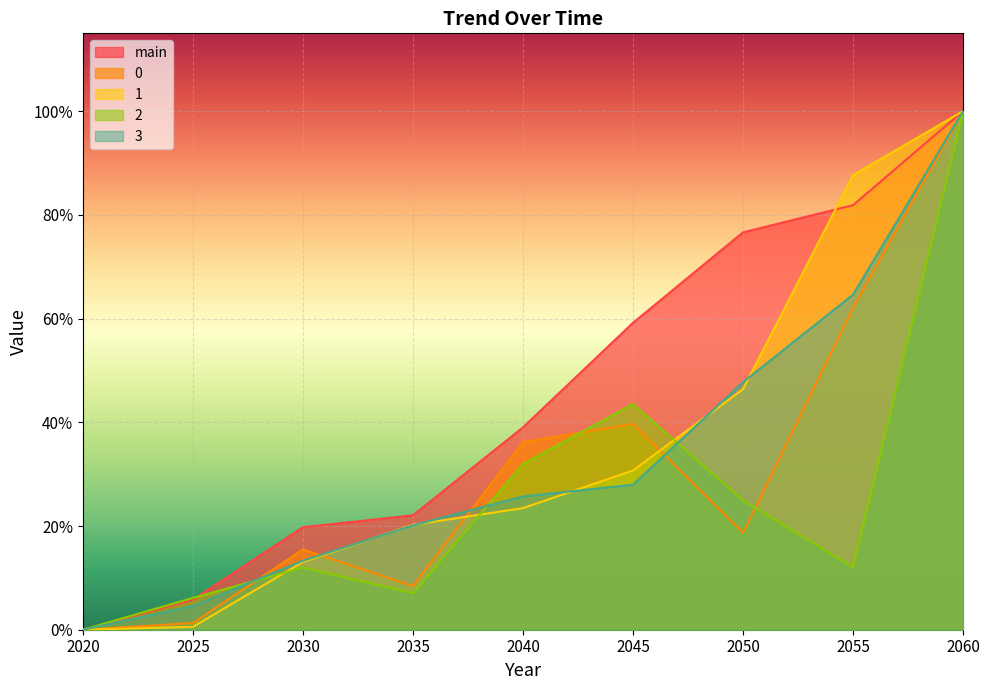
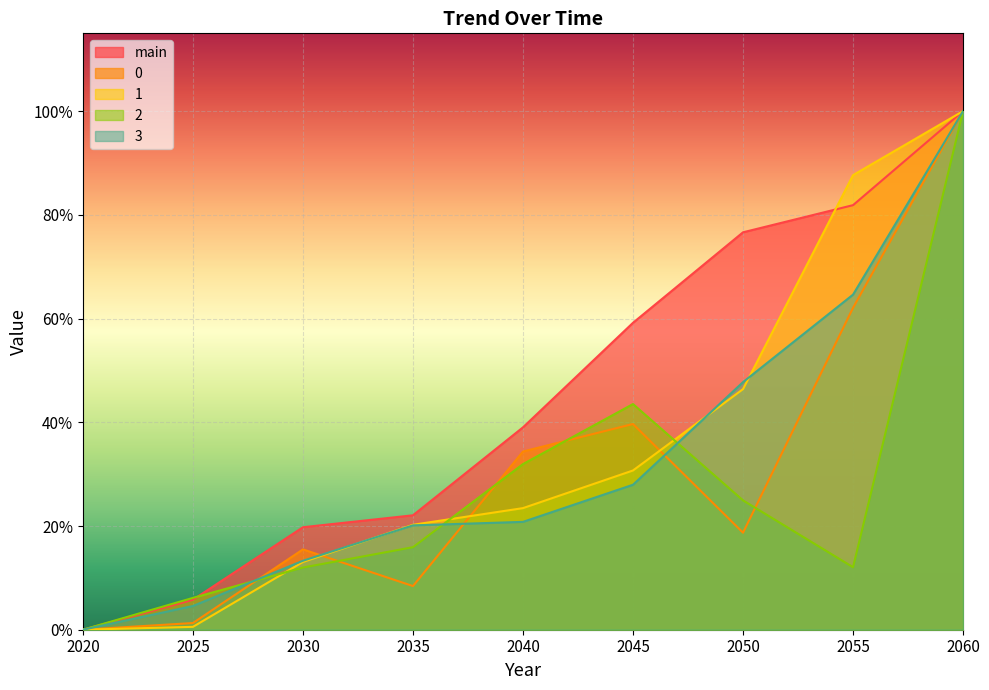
2, 2035: 7% -> 16%
0, 2040: 36% -> 34%
3, 2040: 26% -> 21%
